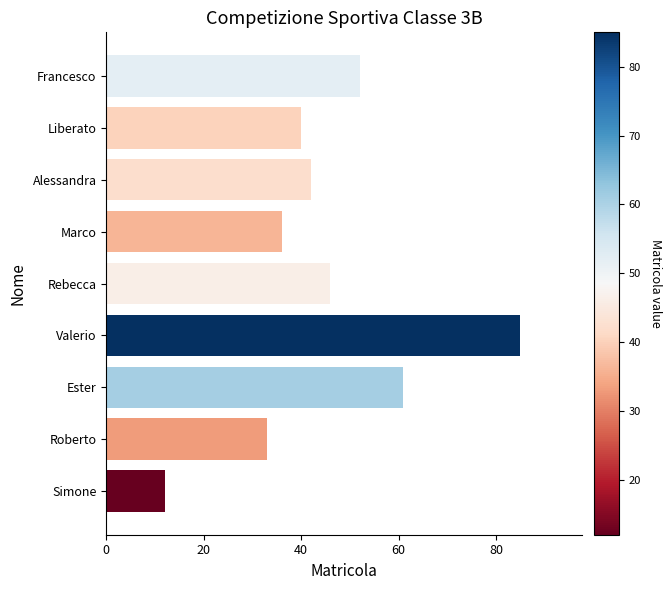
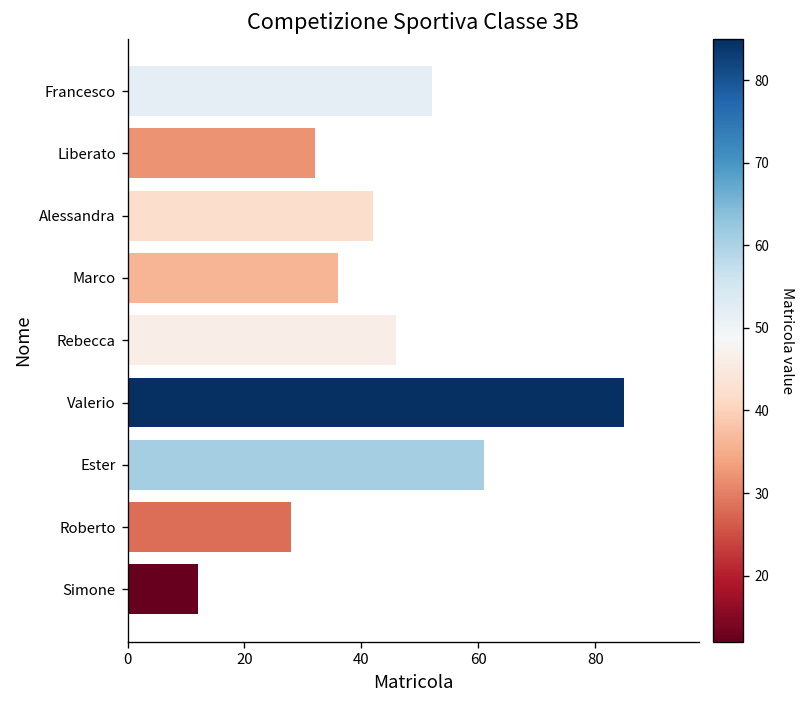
Liberato: 40 -> 32
Roberto: 33 -> 28
